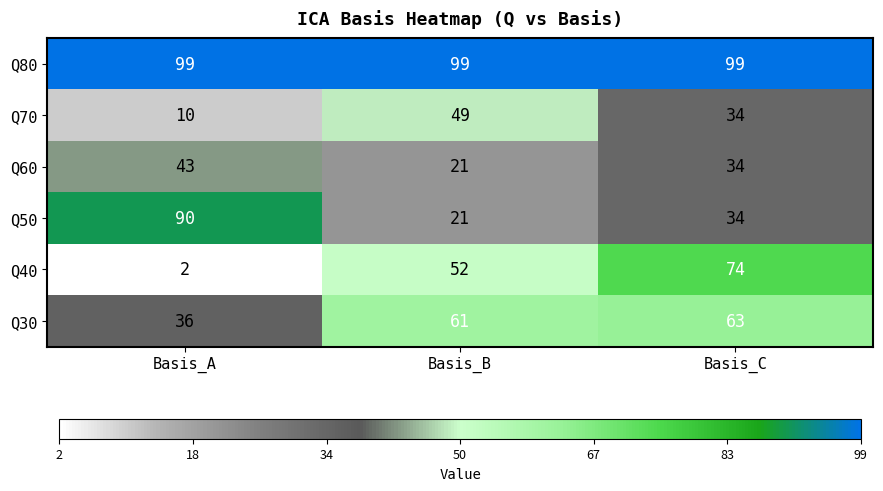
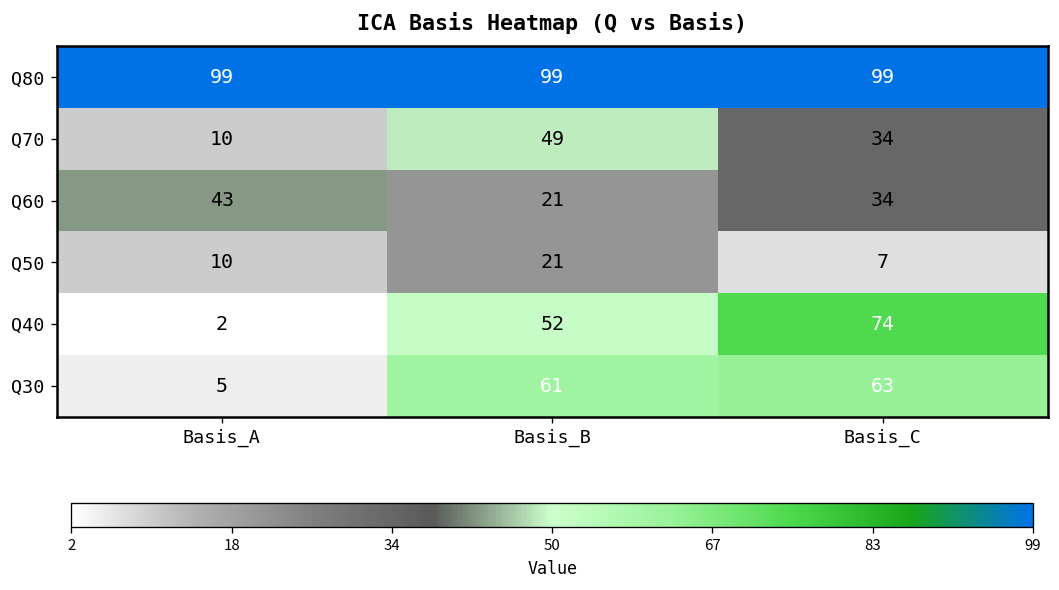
Q50, Basis_A: 90 -> 10
Q50, Basis_C: 34 -> 7
Q30, Basis_A: 36 -> 5
